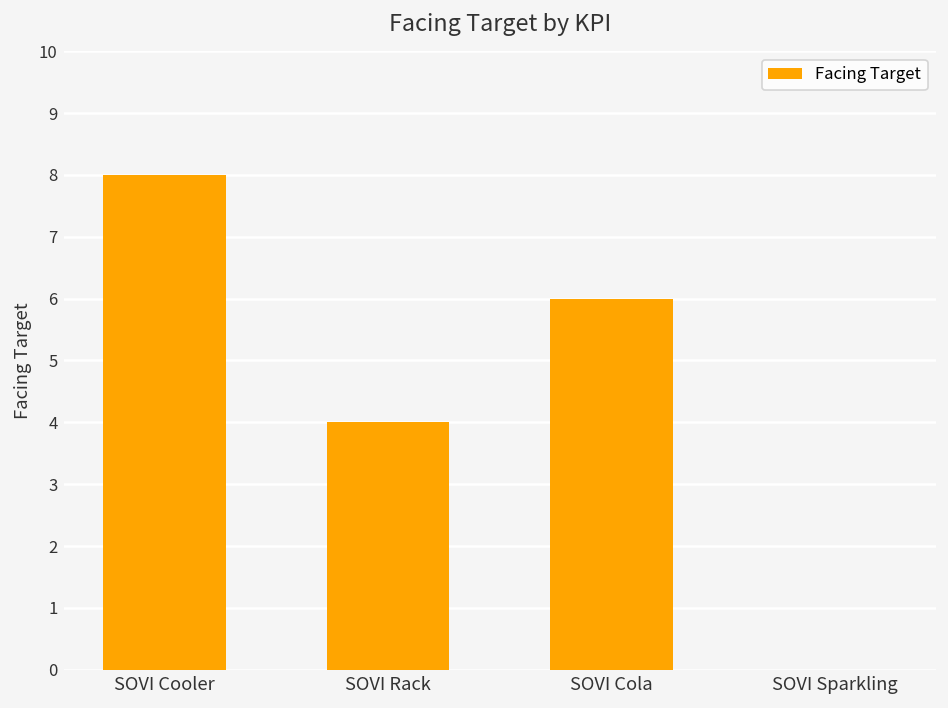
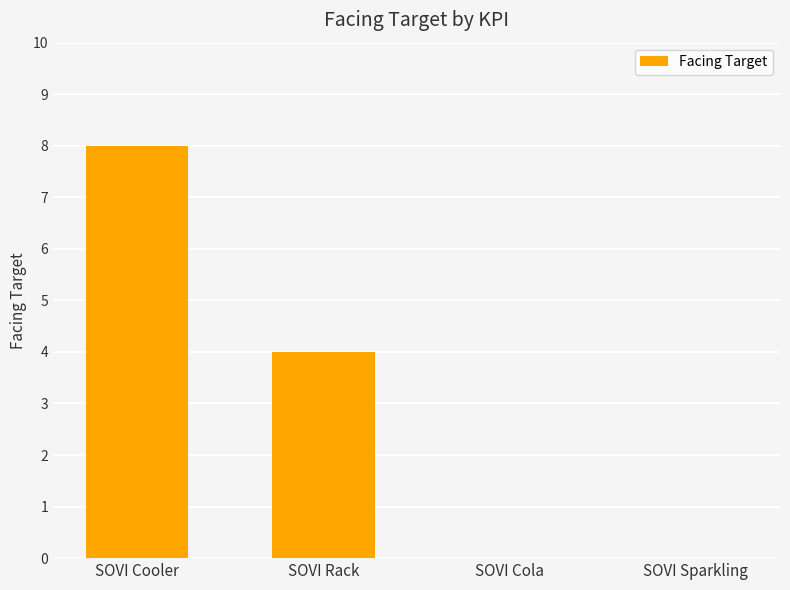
SOVI Cola: 6 -> 0
